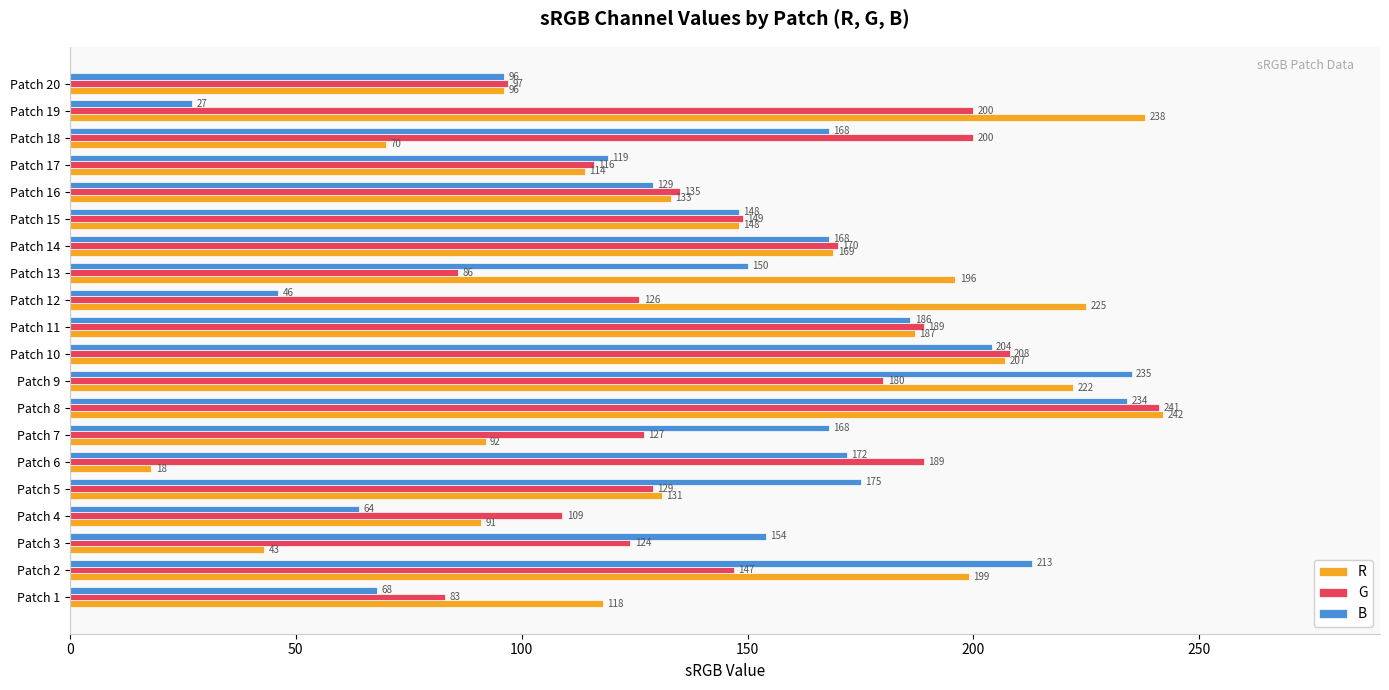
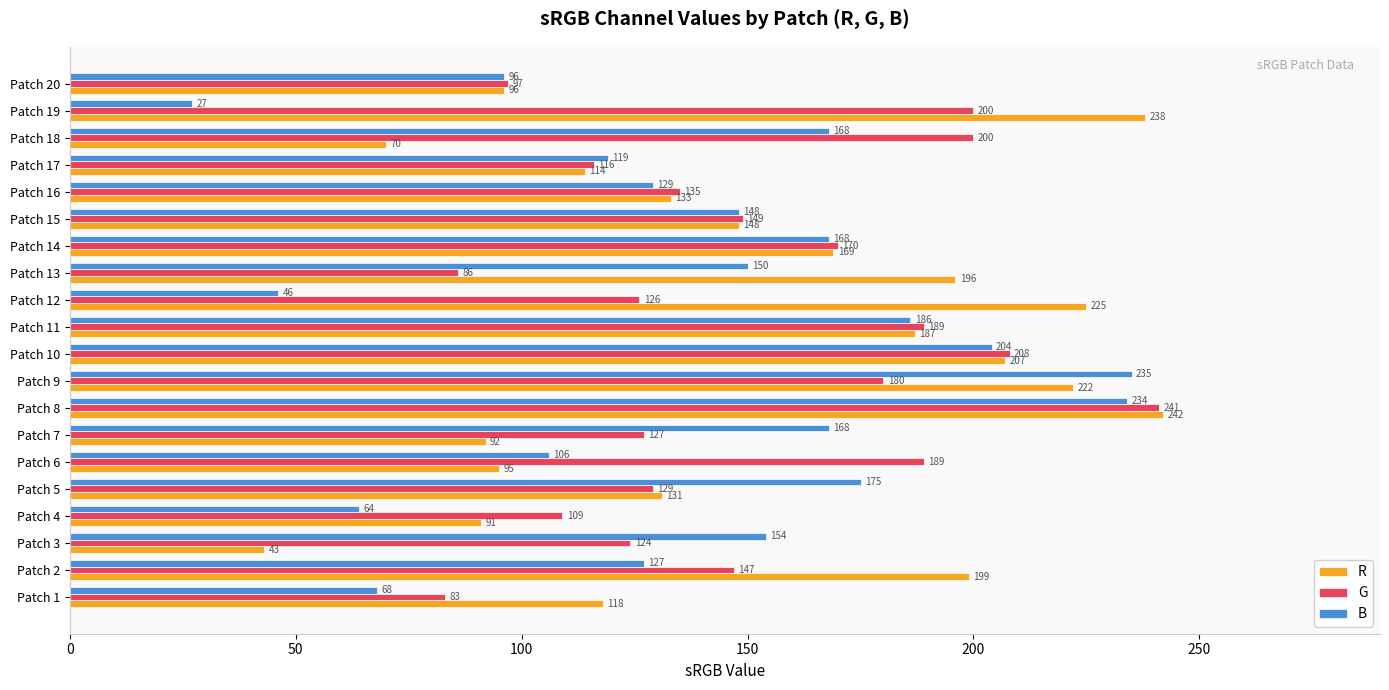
B, Patch 6: 172 -> 106
R, Patch 6: 18 -> 95
B, Patch 2: 213 -> 127
